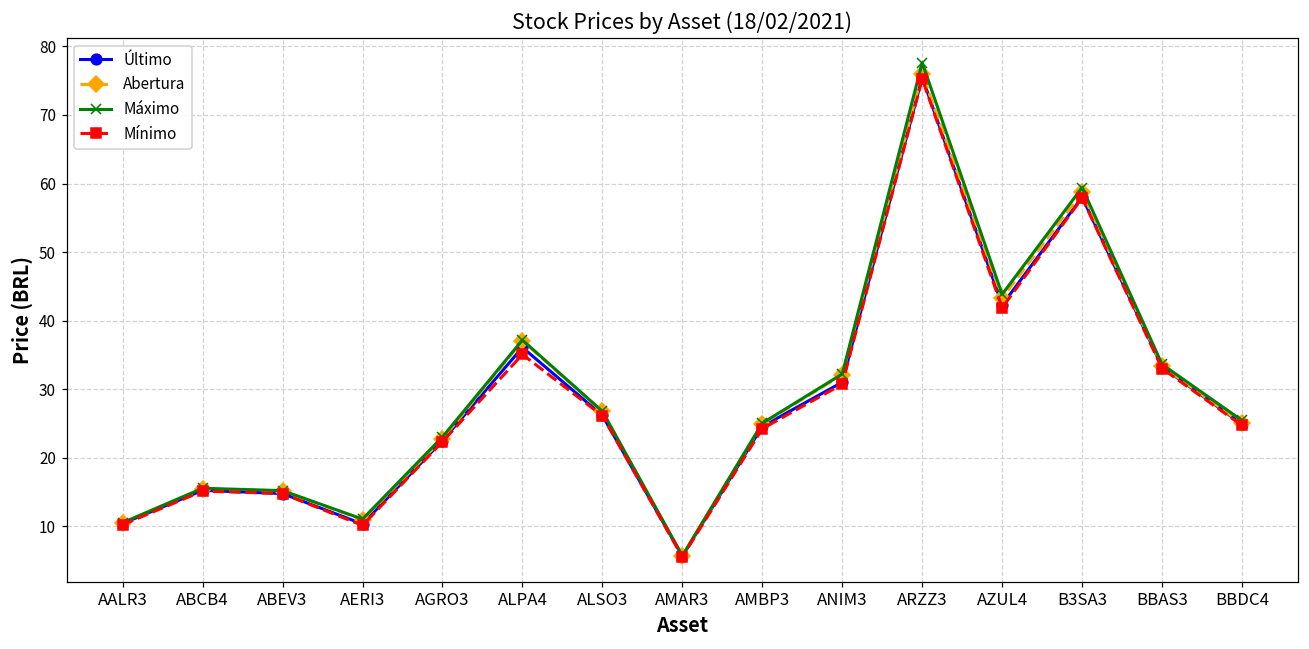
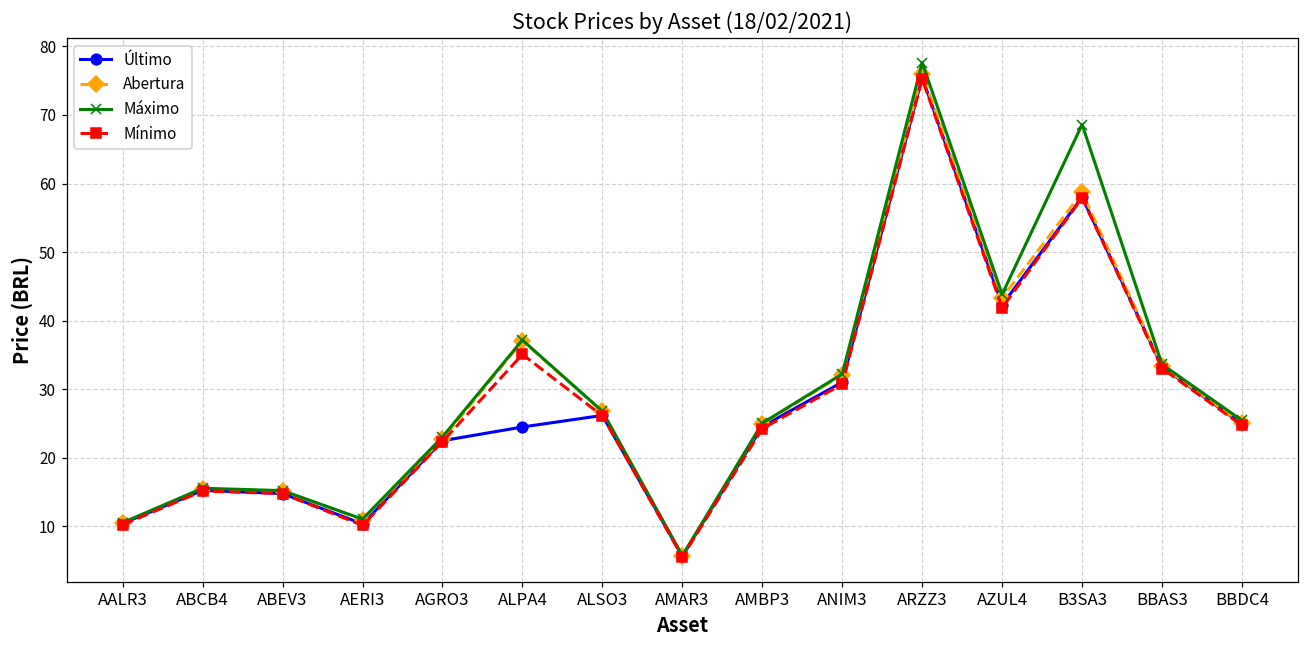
Último, ALPA4: 36 -> 25
Máximo, B3SA3: 59 -> 69
